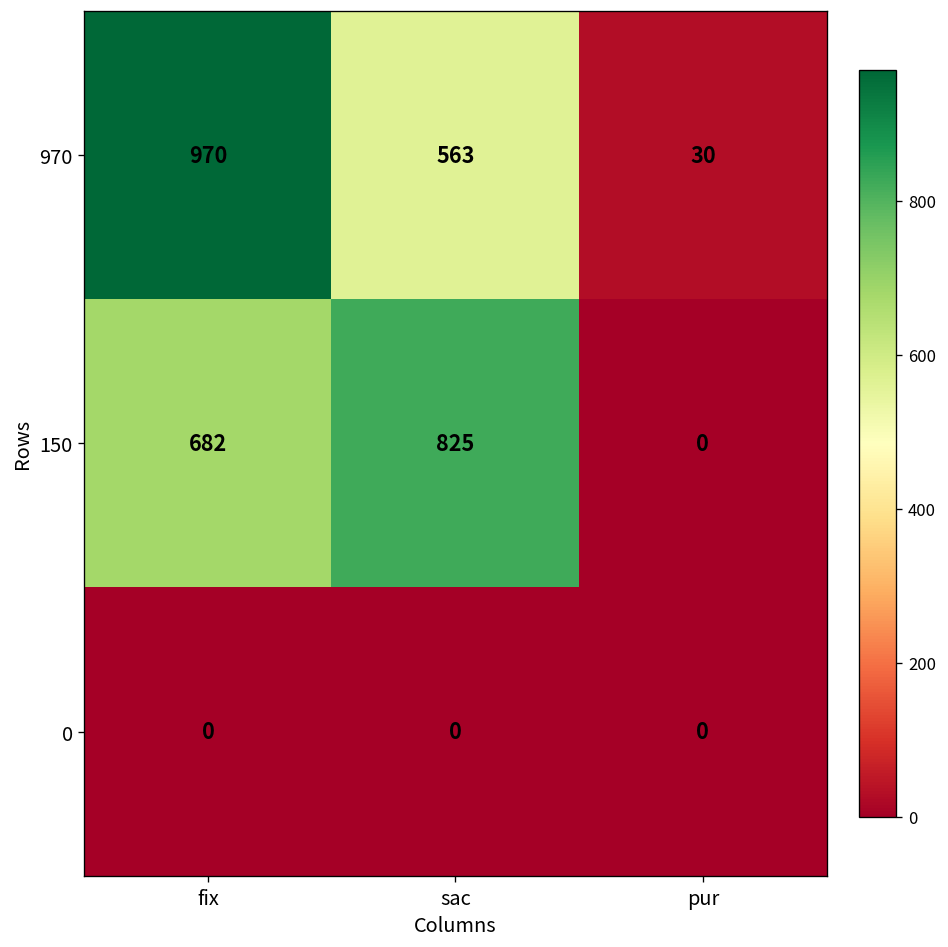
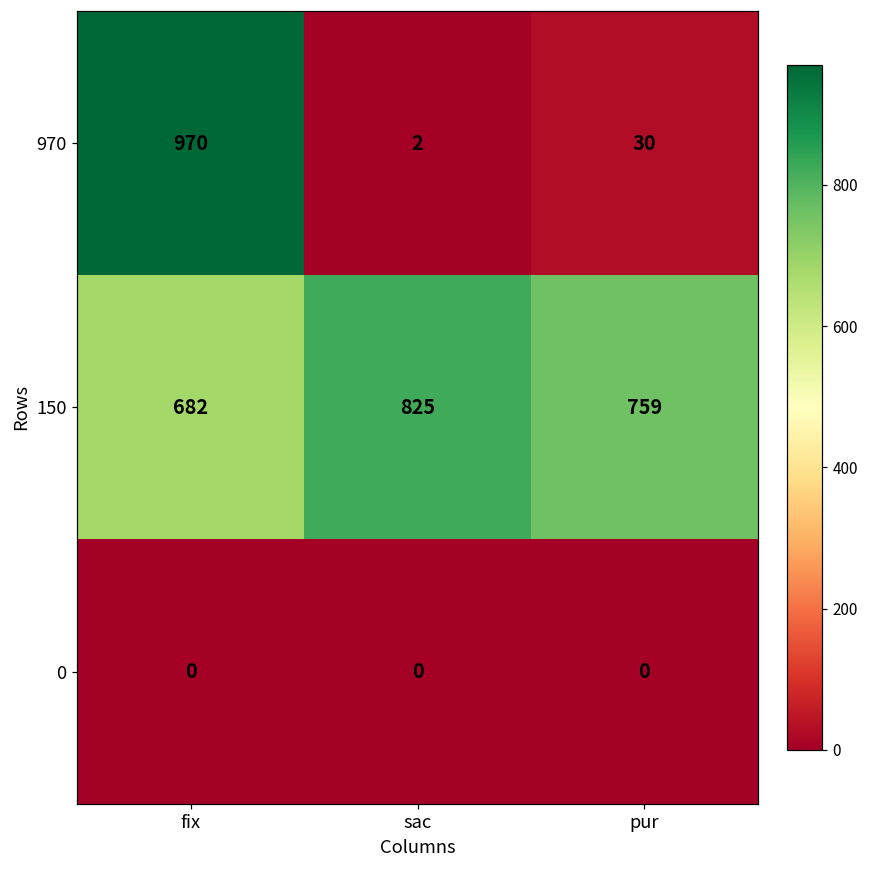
970, sac: 563 -> 2
150, pur: 0 -> 759
